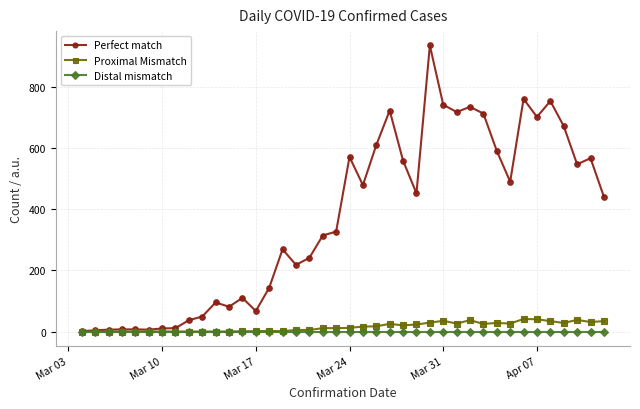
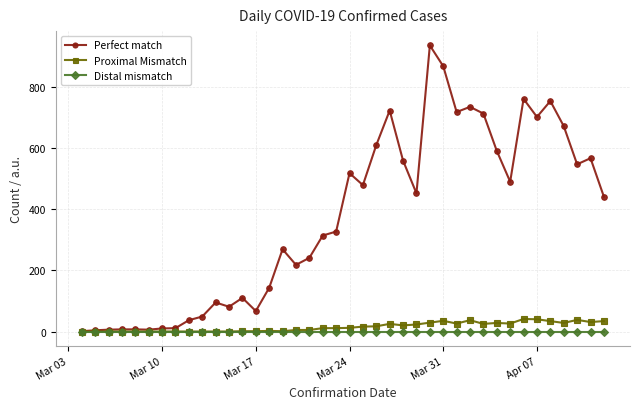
Perfect match, Mar 24: 570 -> 520
Perfect match, Mar 31: 740 -> 870
